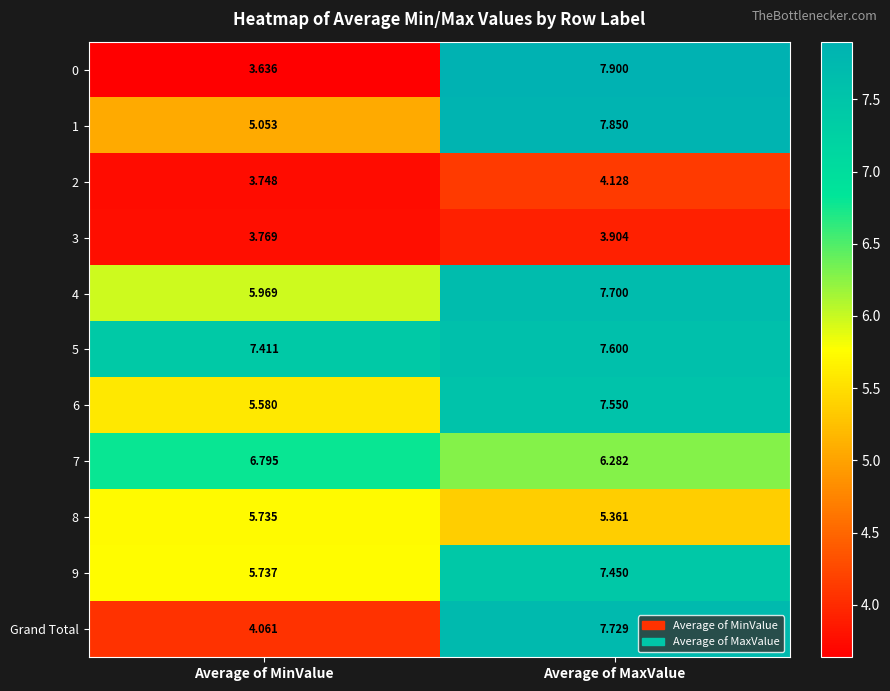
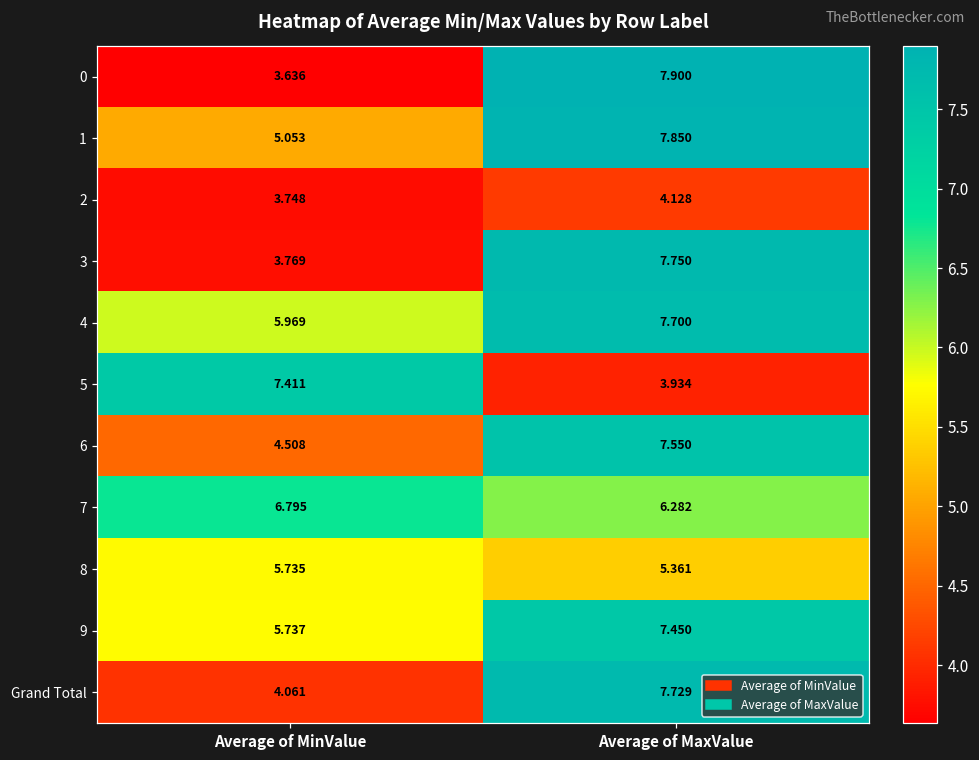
3, Average of MaxValue: 3.904 -> 7.750
5, Average of MaxValue: 7.600 -> 3.934
6, Average of MinValue: 5.580 -> 4.508
